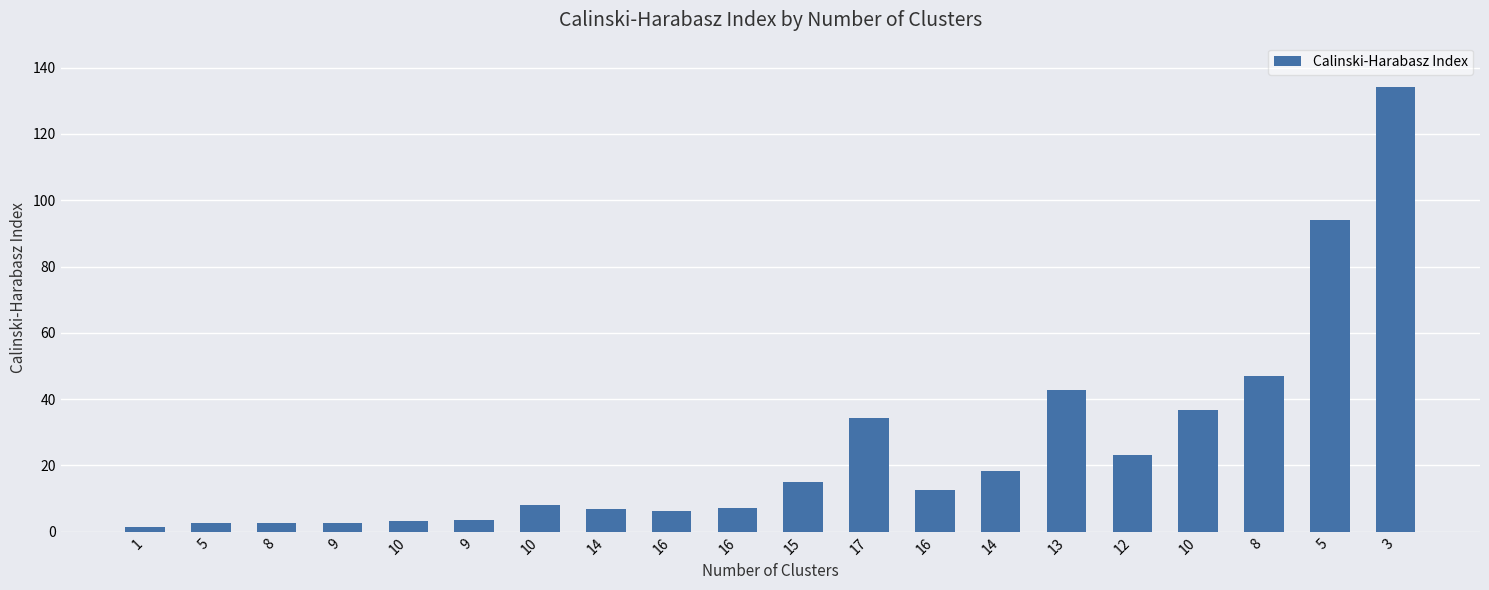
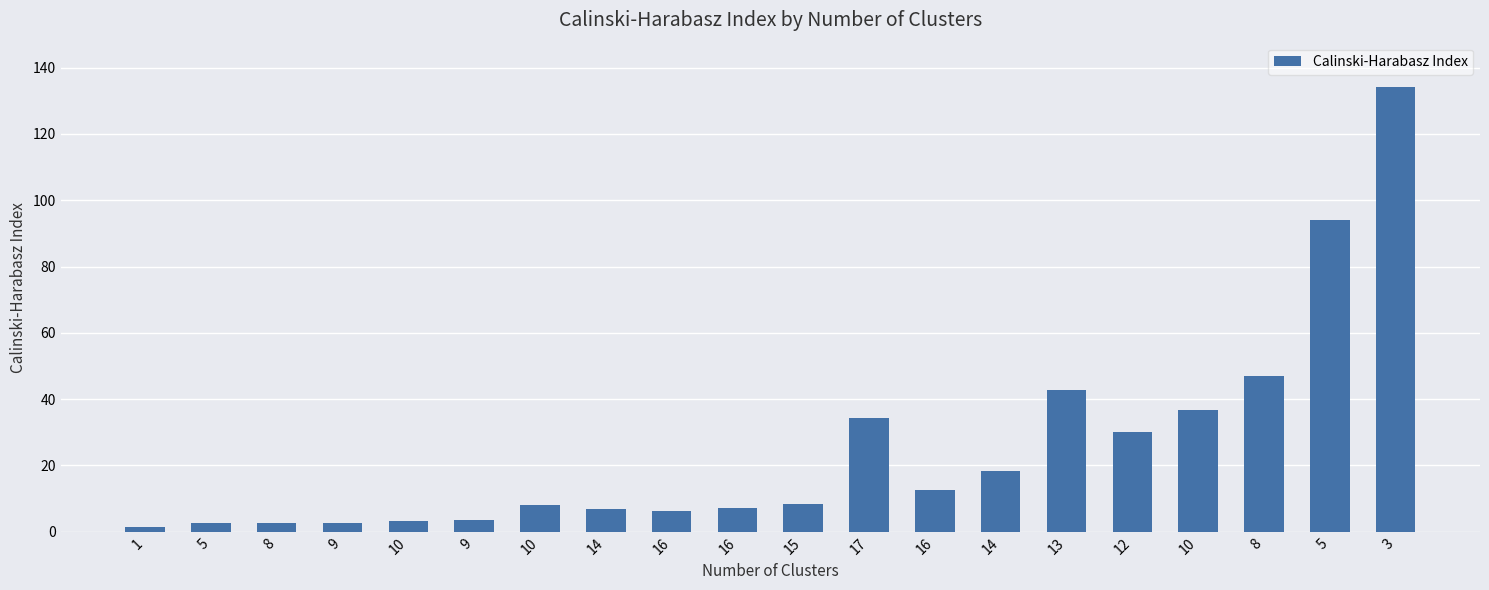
15: 15 -> 8
12: 23 -> 30
